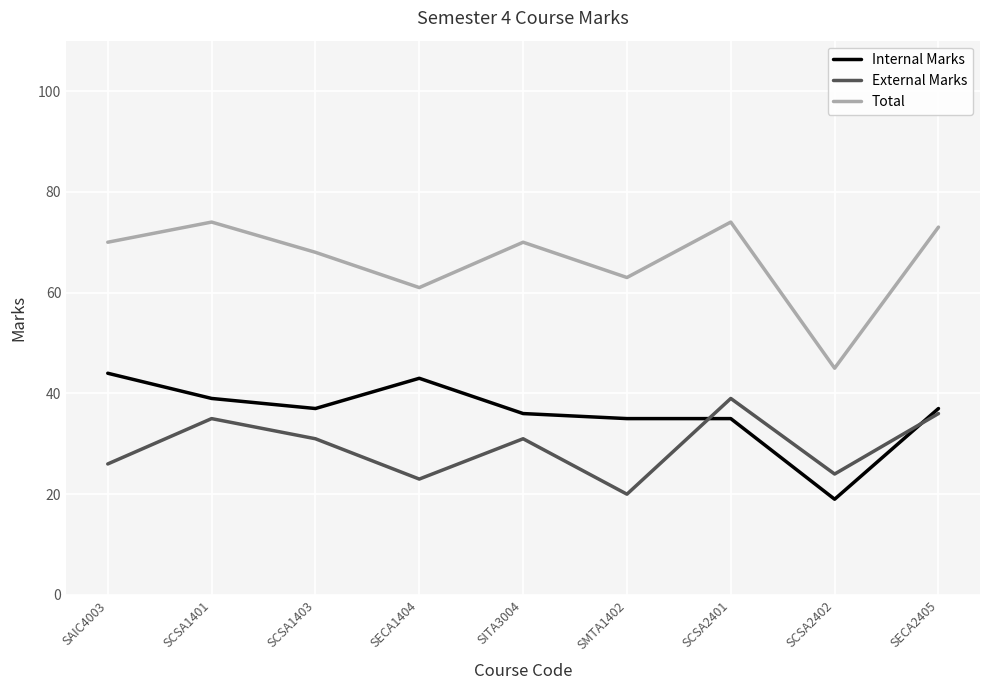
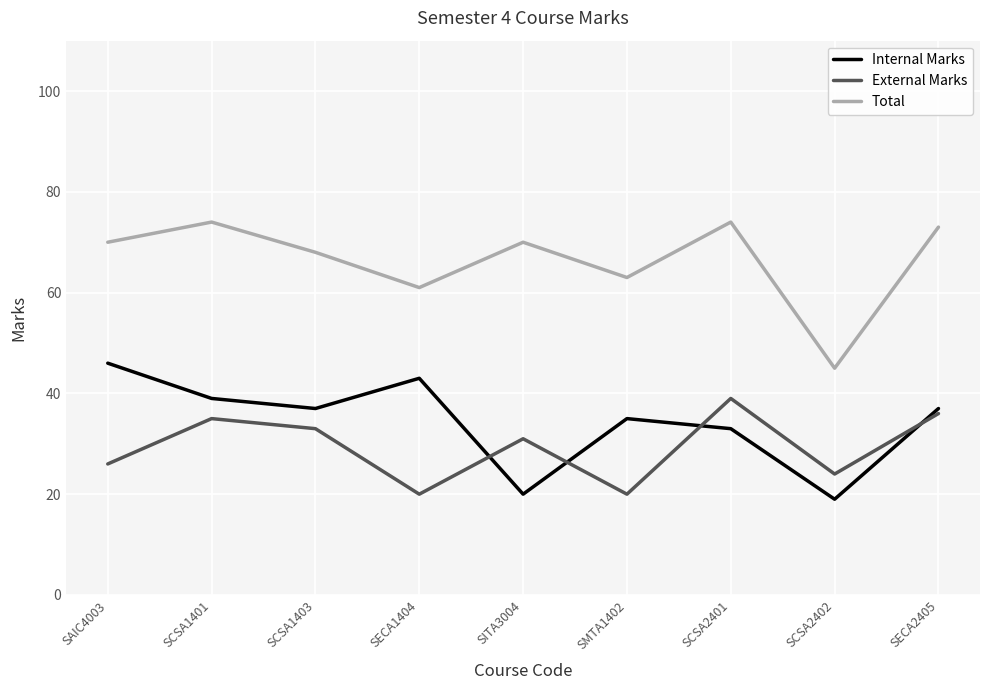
Internal Marks, SAIC4003: 44 -> 46
External Marks, SCSA1403: 31 -> 33
External Marks, SECA1404: 23 -> 20
Internal Marks, SITA3004: 36 -> 20
Internal Marks, SCSA2401: 35 -> 33
